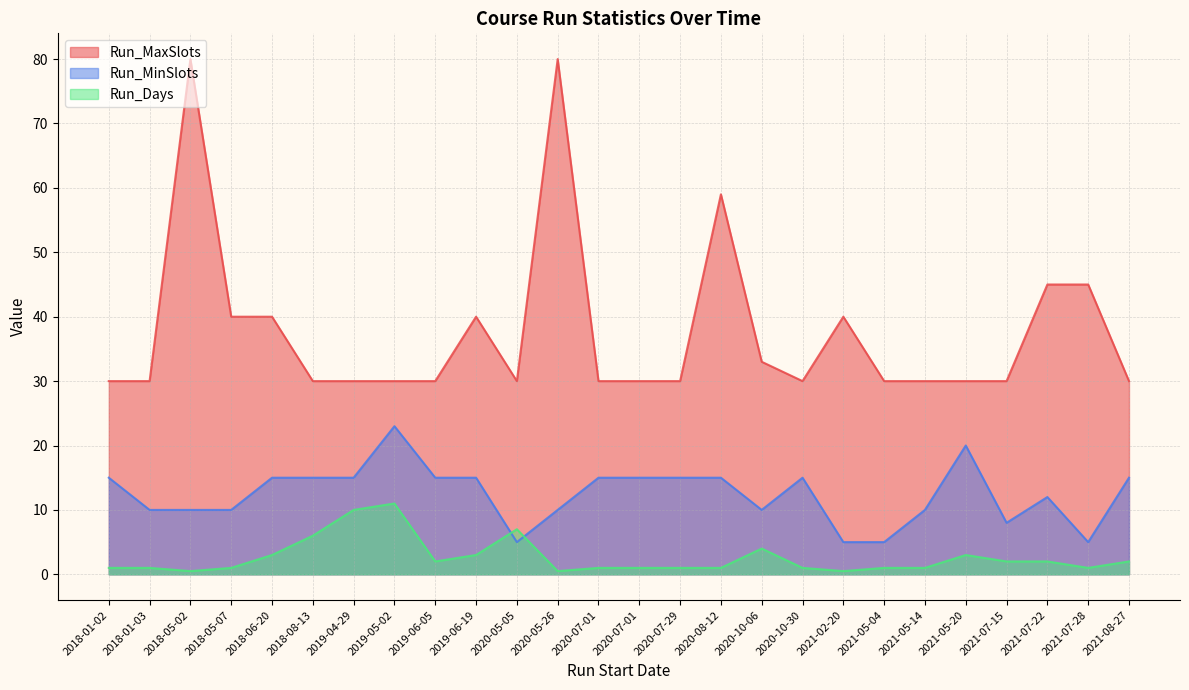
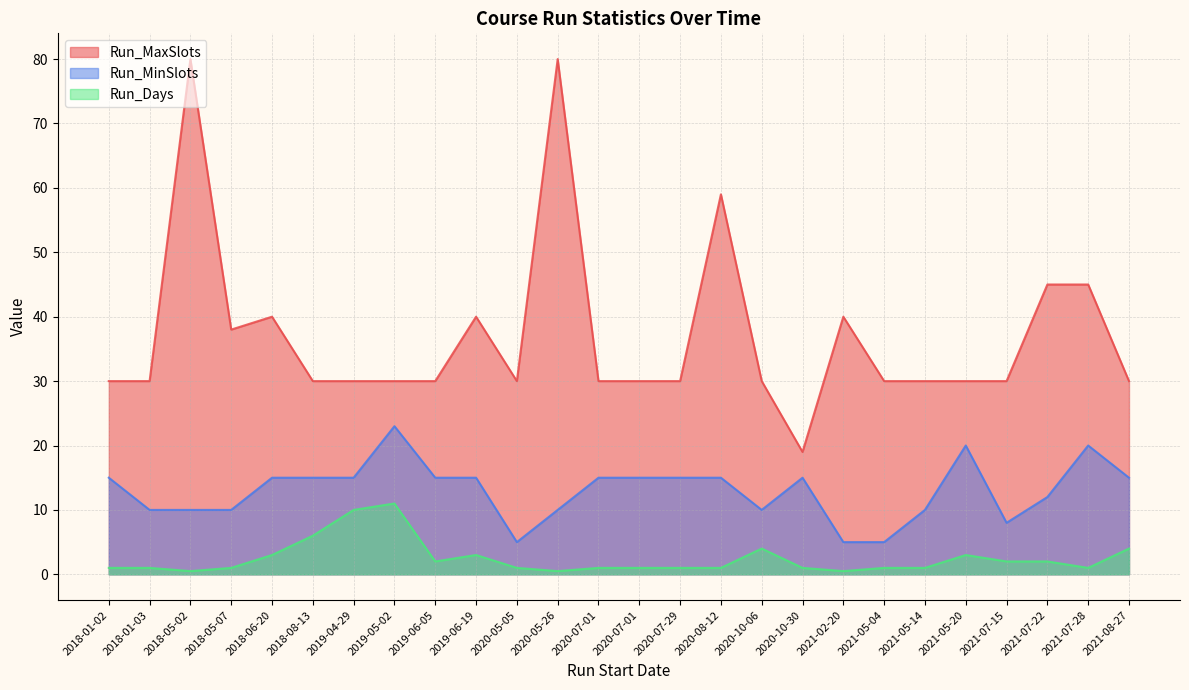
Run_MaxSlots, 2018-05-07: 40 -> 38
Run_Days, 2020-05-05: 7 -> 1
Run_MaxSlots, 2020-10-06: 33 -> 30
Run_MaxSlots, 2020-10-30: 30 -> 19
Run_MinSlots, 2021-07-28: 5 -> 20
Run_Days, 2021-08-27: 2 -> 4
